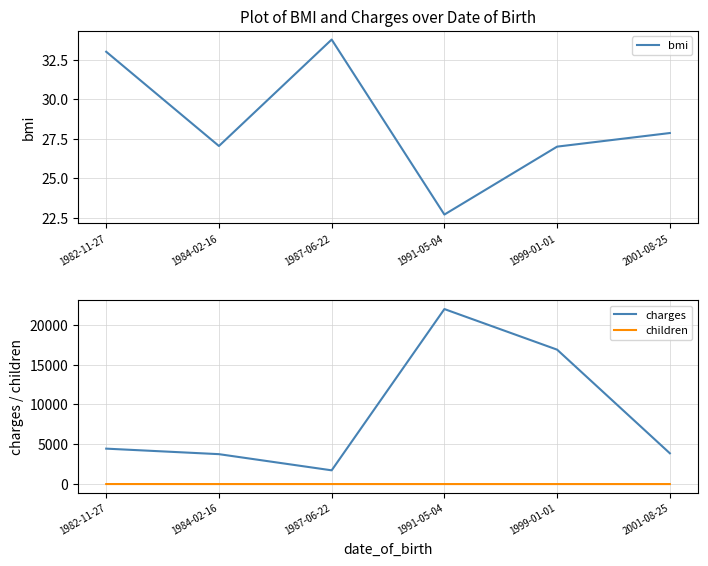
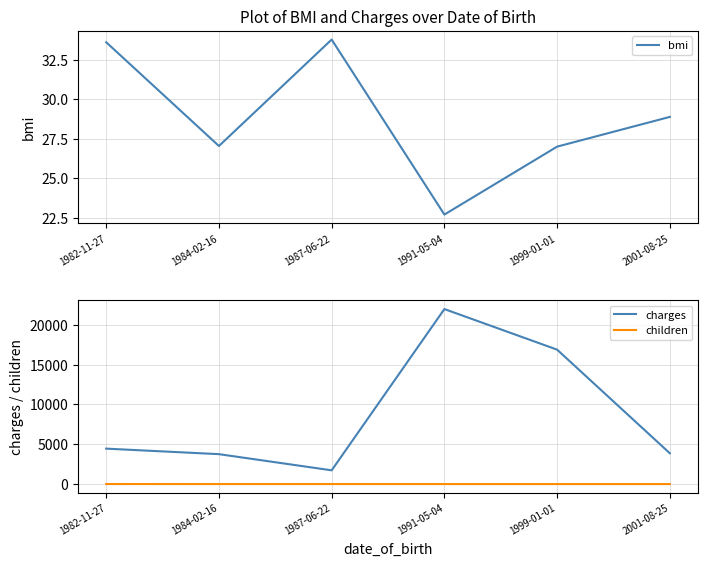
Plot of BMI and Charges over Date of Birth, 1982-11-27: 33.0 -> 33.6
Plot of BMI and Charges over Date of Birth, 2001-08-25: 27.9 -> 28.9
